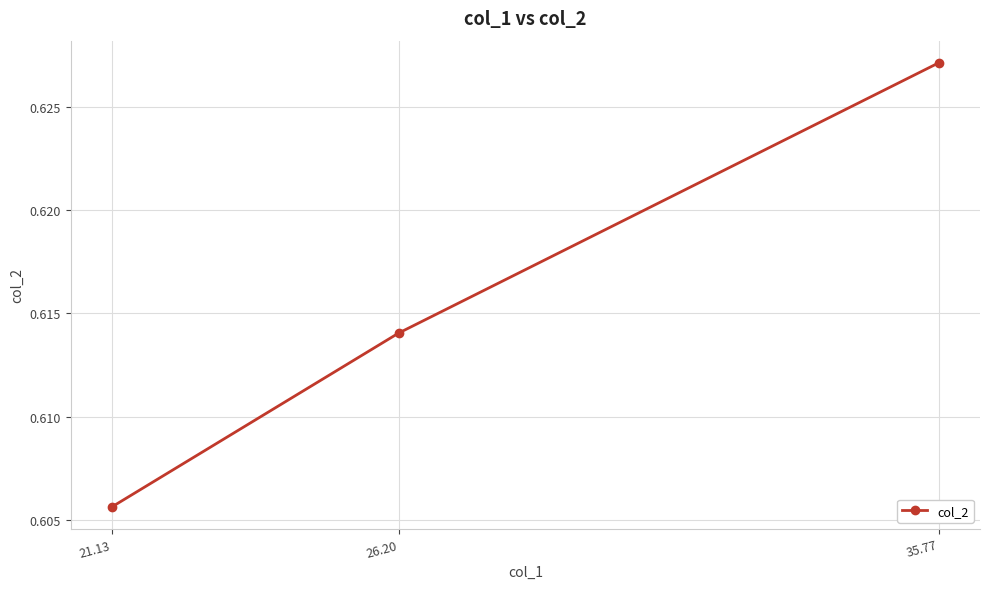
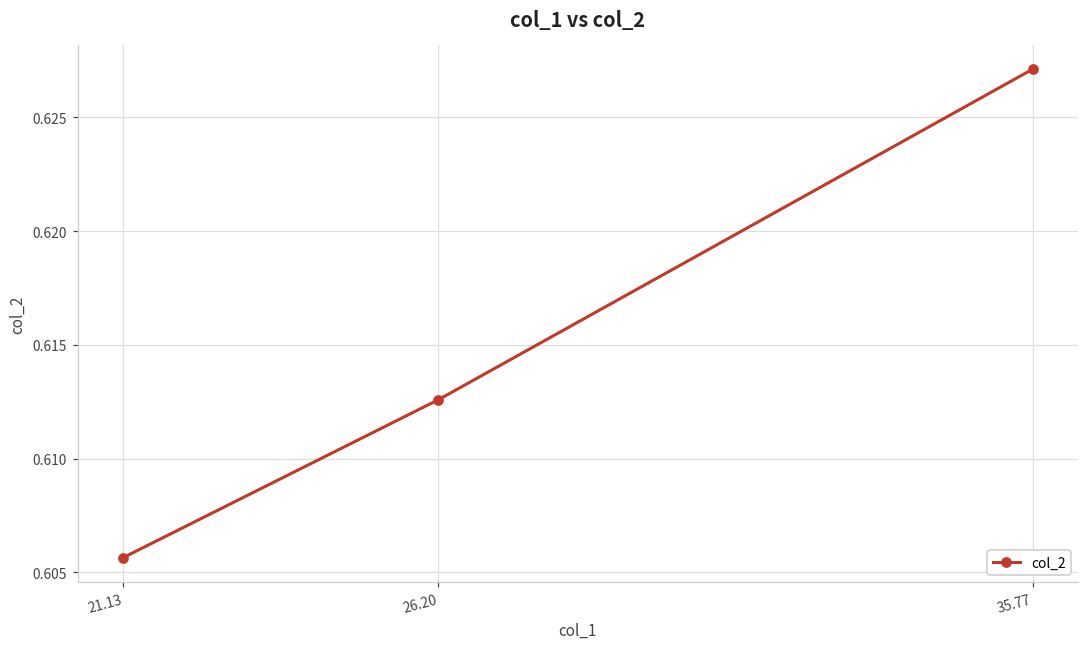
26.20: 0.6140 -> 0.6126
